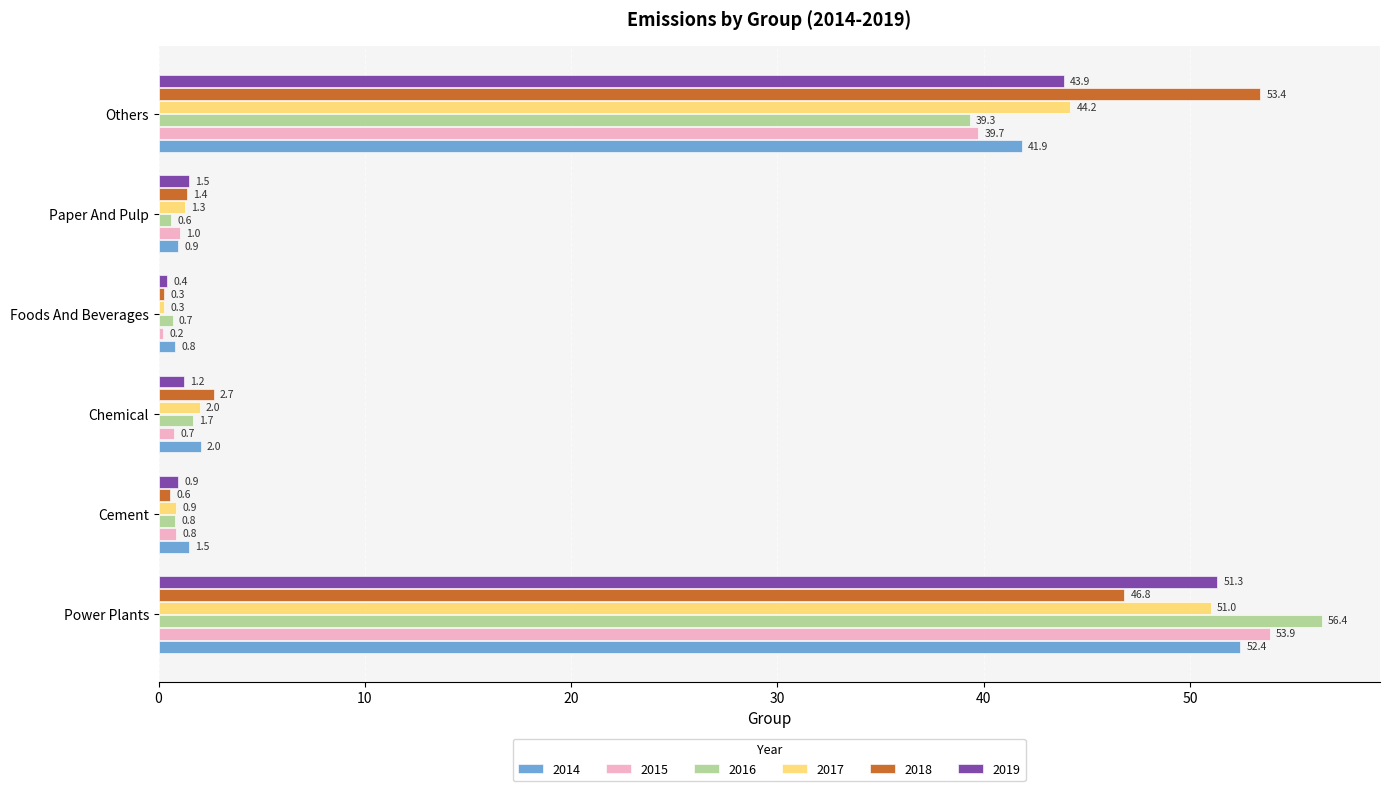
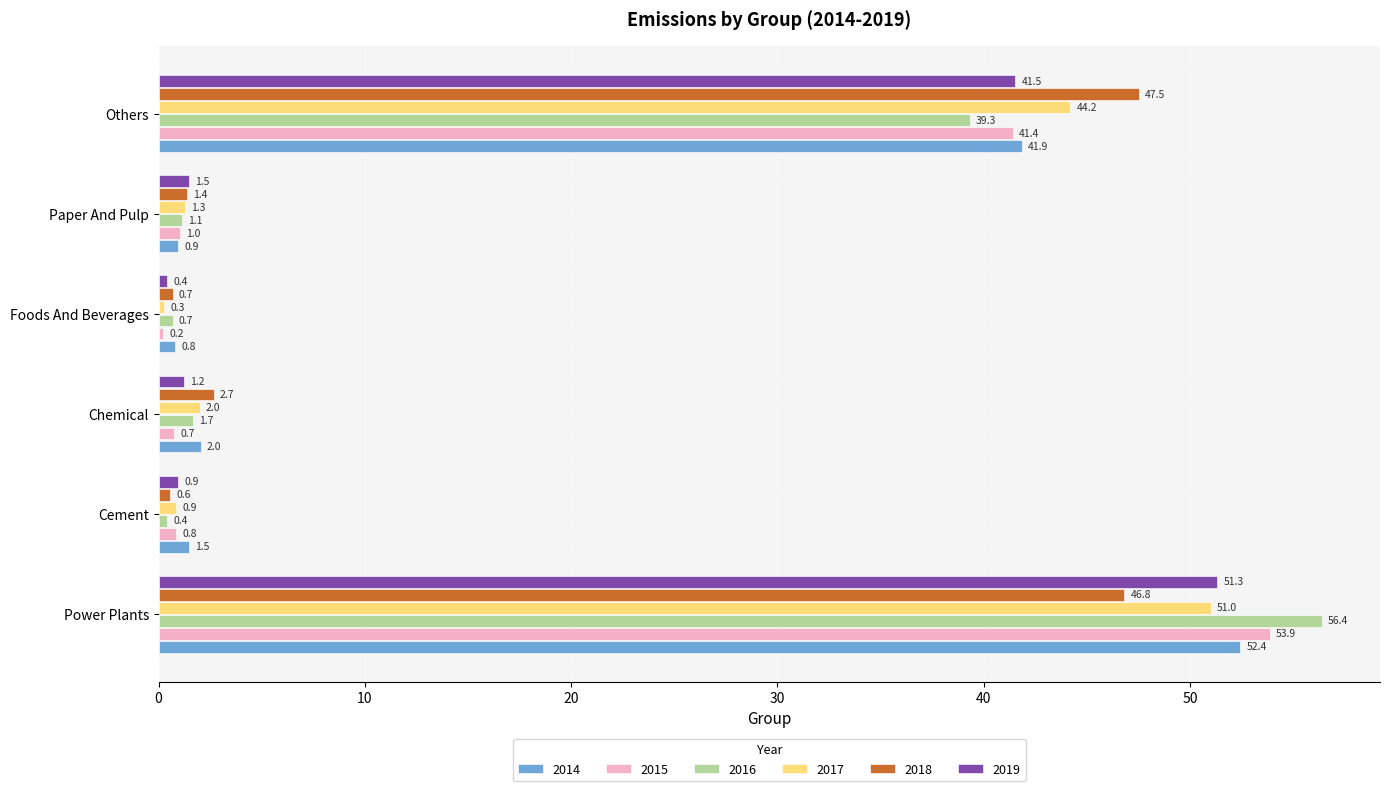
2019, Others: 43.9 -> 41.5
2018, Others: 53.4 -> 47.5
2015, Others: 39.7 -> 41.4
2016, Paper And Pulp: 0.6 -> 1.1
2018, Foods And Beverages: 0.3 -> 0.7
2016, Cement: 0.8 -> 0.4
